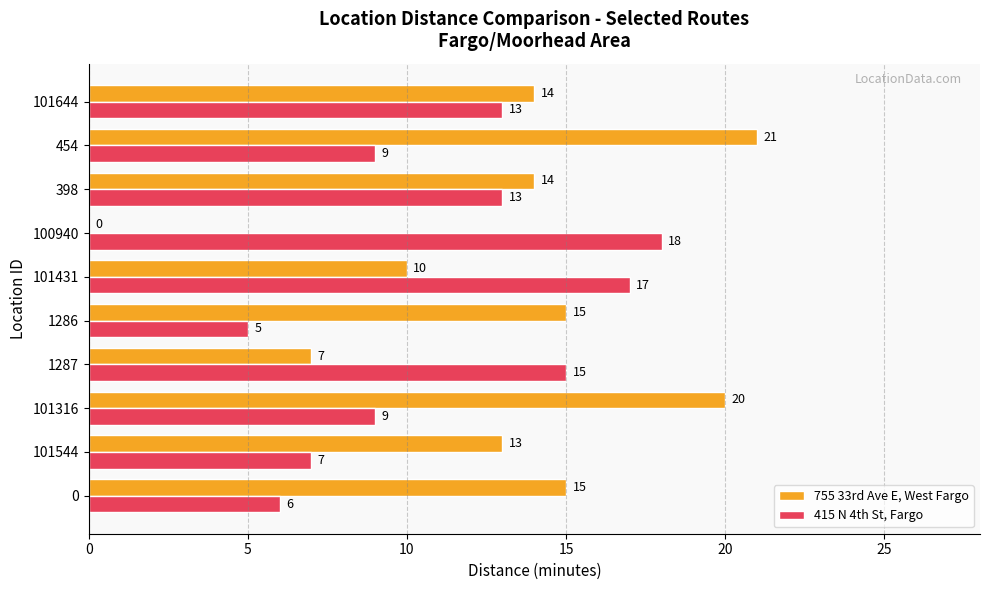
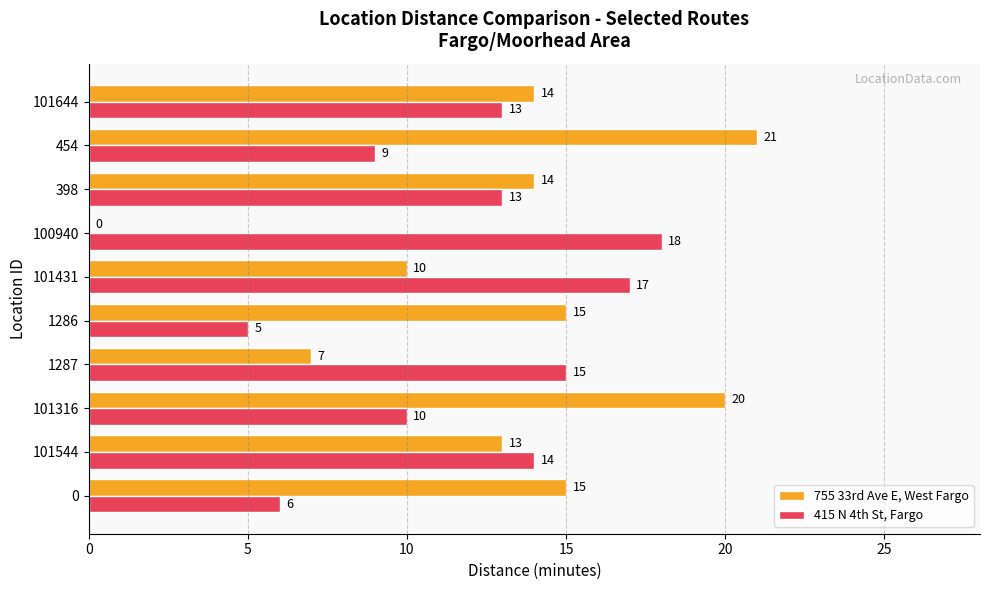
415 N 4th St, Fargo, 101316: 9 -> 10
415 N 4th St, Fargo, 101544: 7 -> 14
